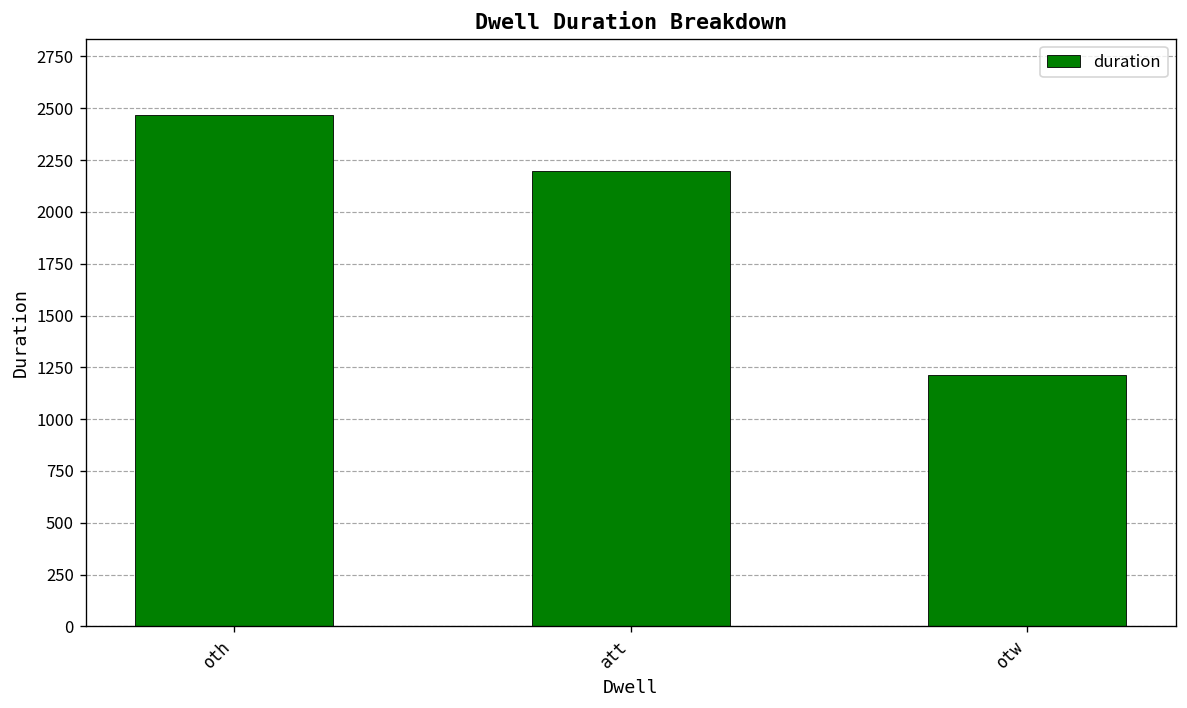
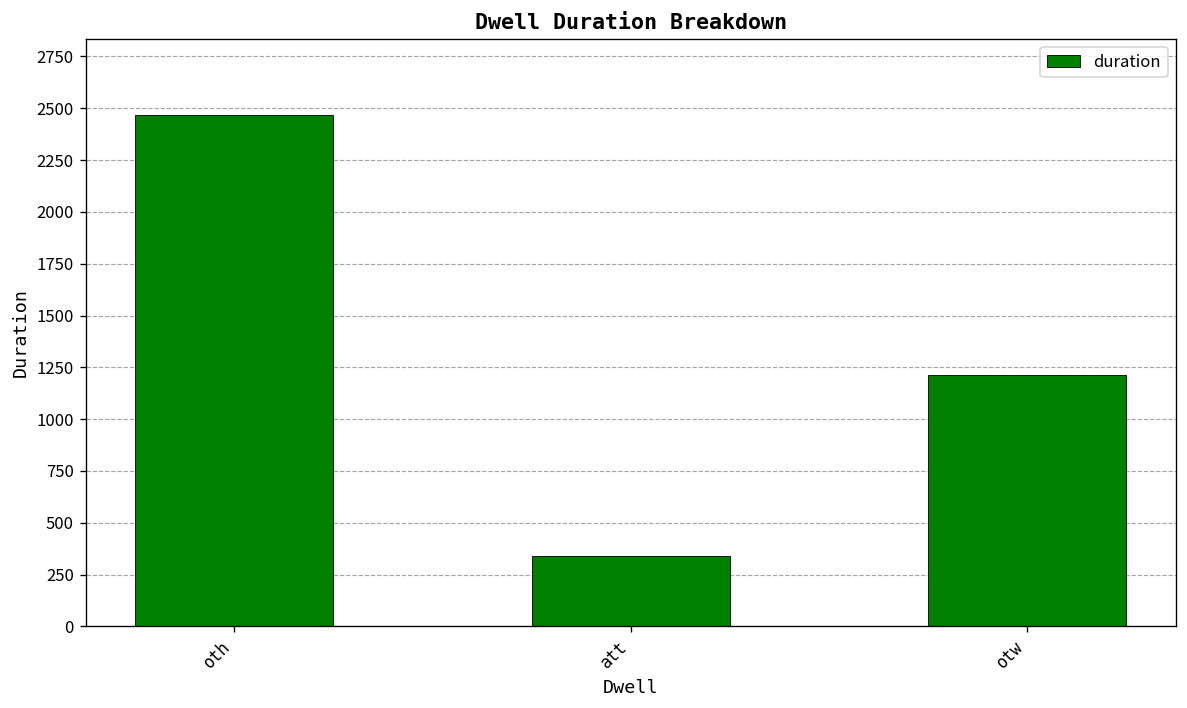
att: 2200 -> 340
